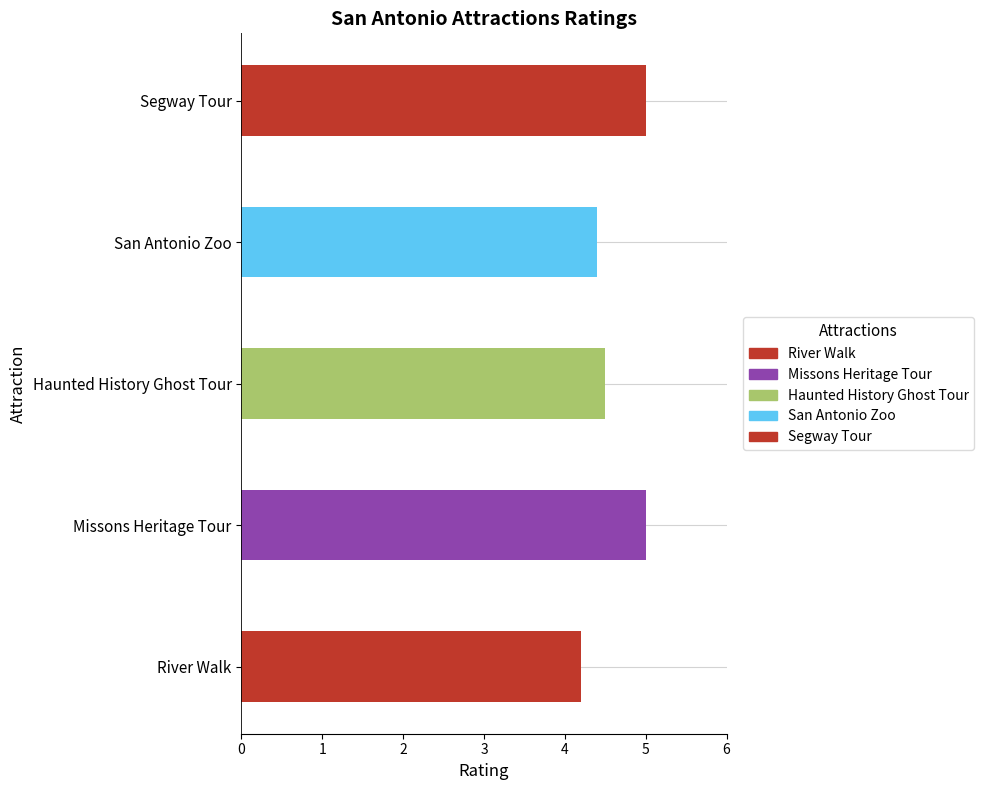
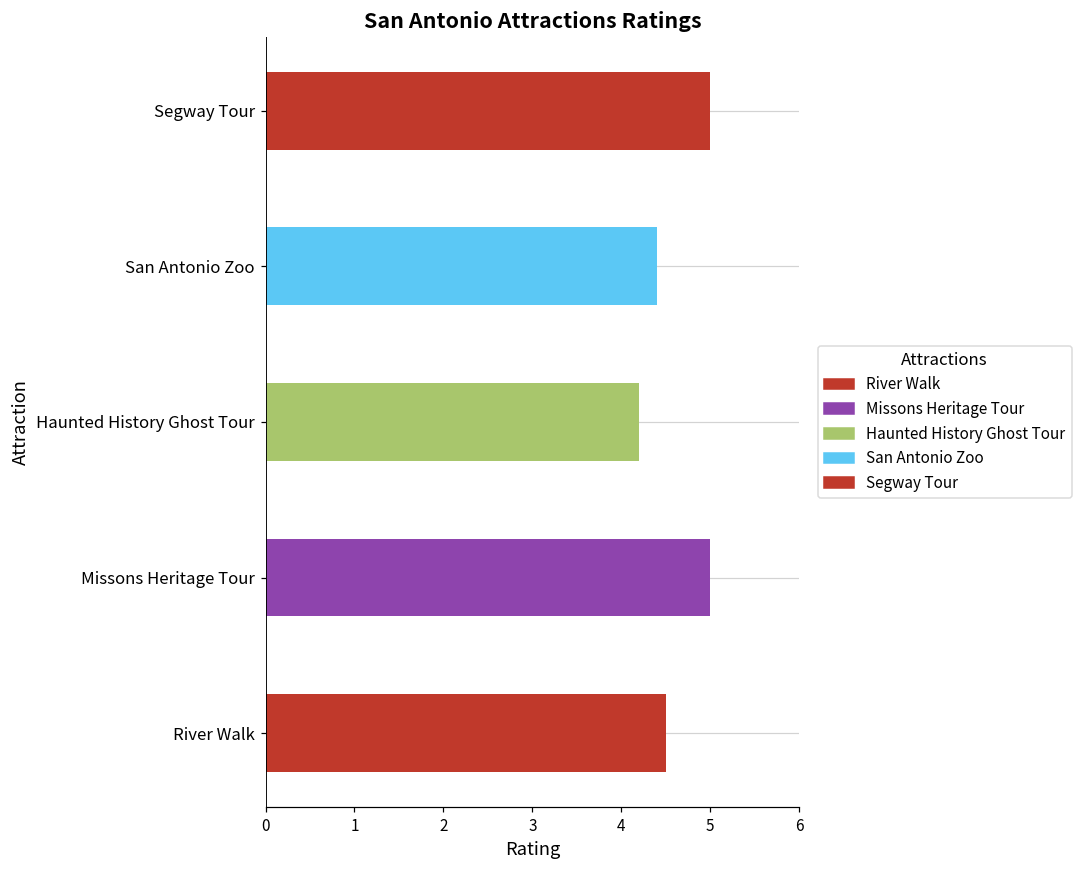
Haunted History Ghost Tour: 4.5 -> 4.2
River Walk: 4.2 -> 4.5
